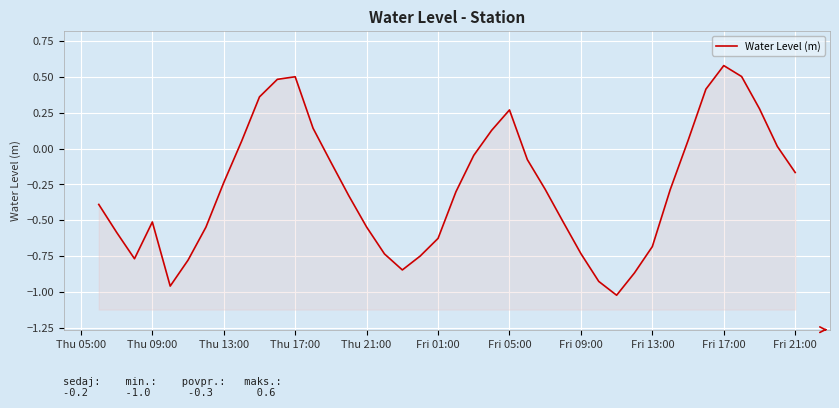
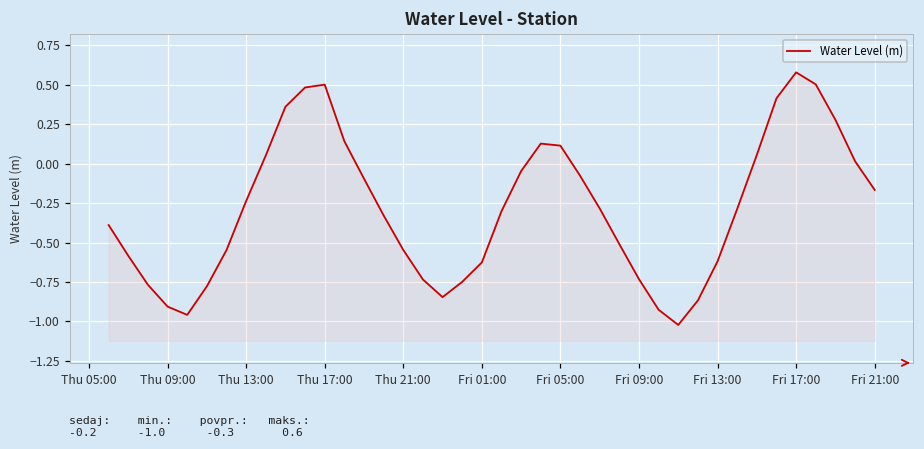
Thu 09:00: -0.51 -> -0.91
Fri 05:00: 0.27 -> 0.11
Fri 13:00: -0.68 -> -0.62
